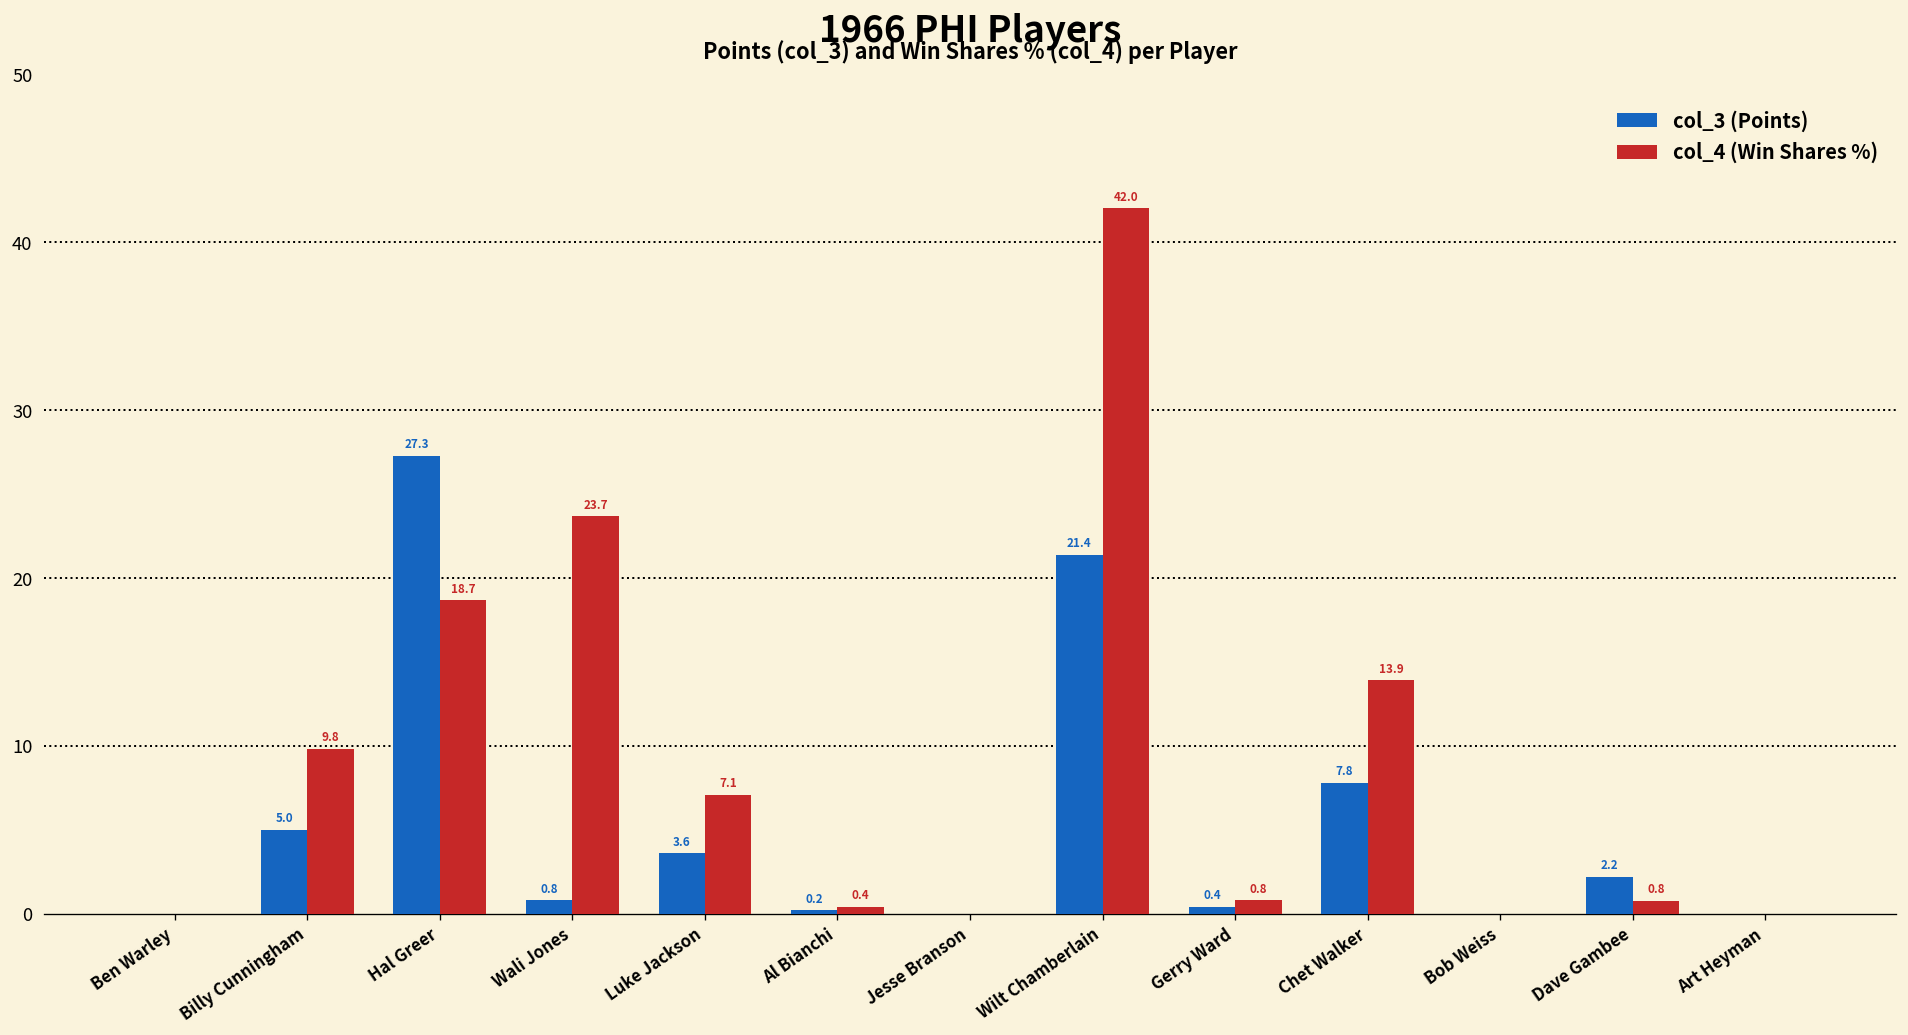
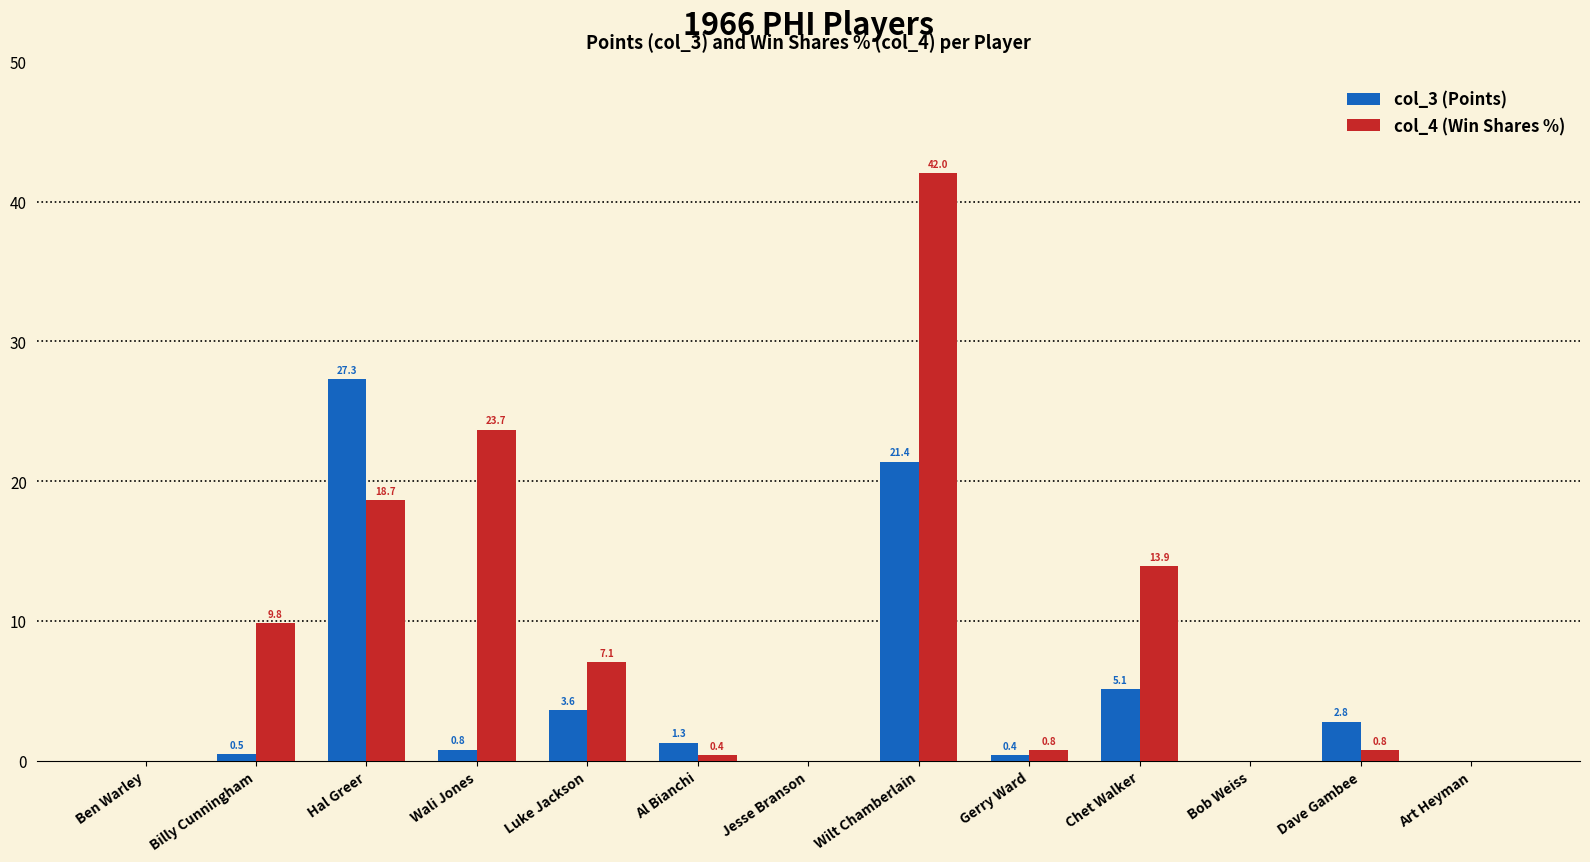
col_3 (Points), Billy Cunningham: 5.0 -> 0.5
col_3 (Points), Al Bianchi: 0.2 -> 1.3
col_3 (Points), Chet Walker: 7.8 -> 5.1
col_3 (Points), Dave Gambee: 2.2 -> 2.8
